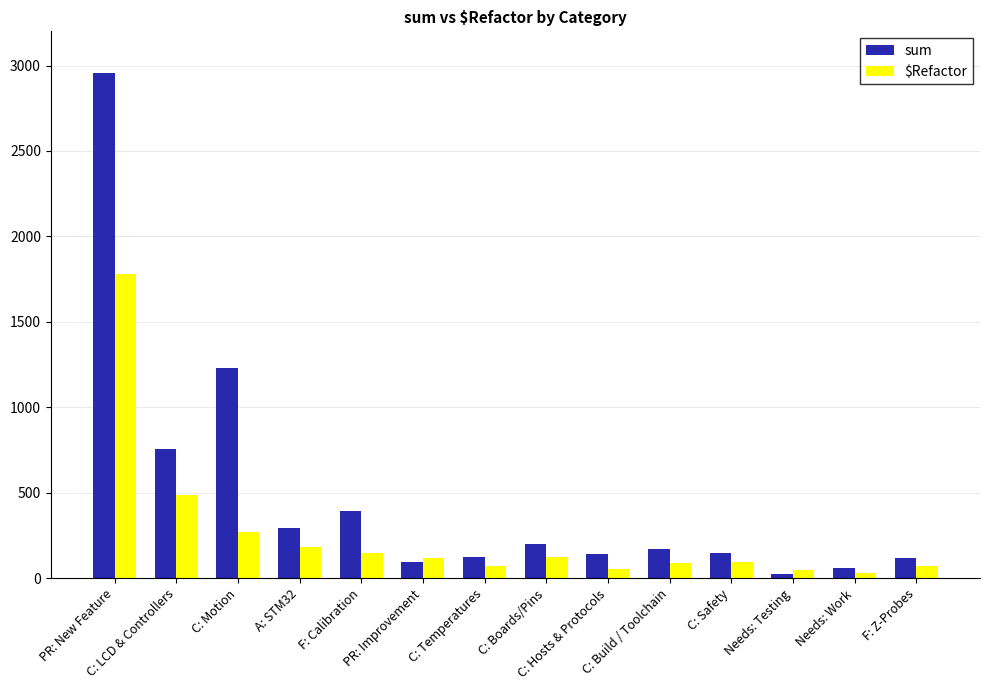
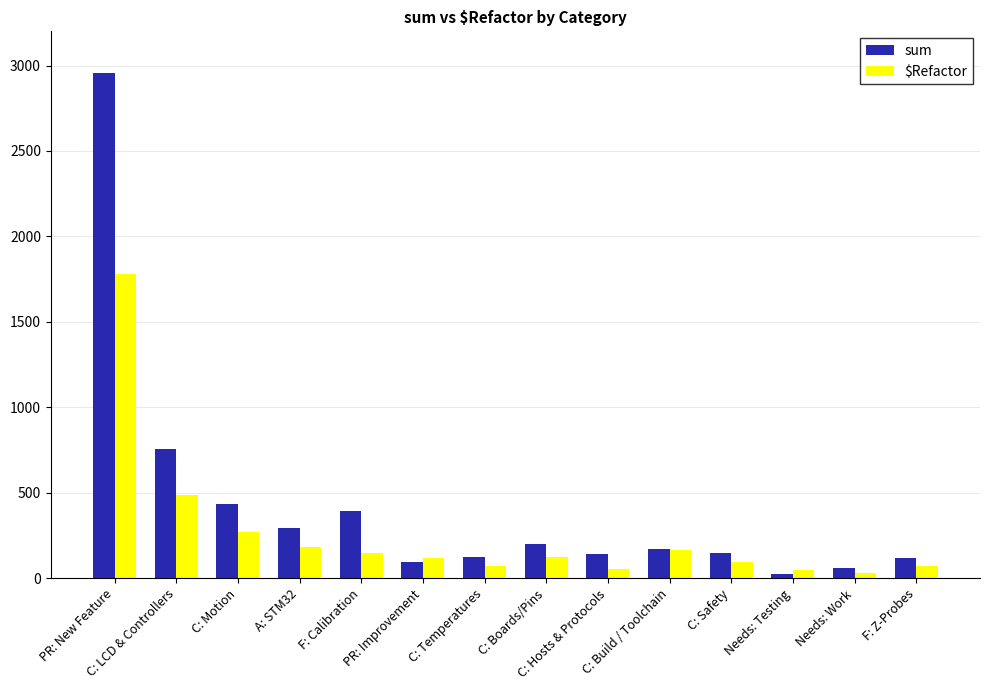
sum, C: Motion: 1230 -> 430
$Refactor, C: Build / Toolchain: 90 -> 170
